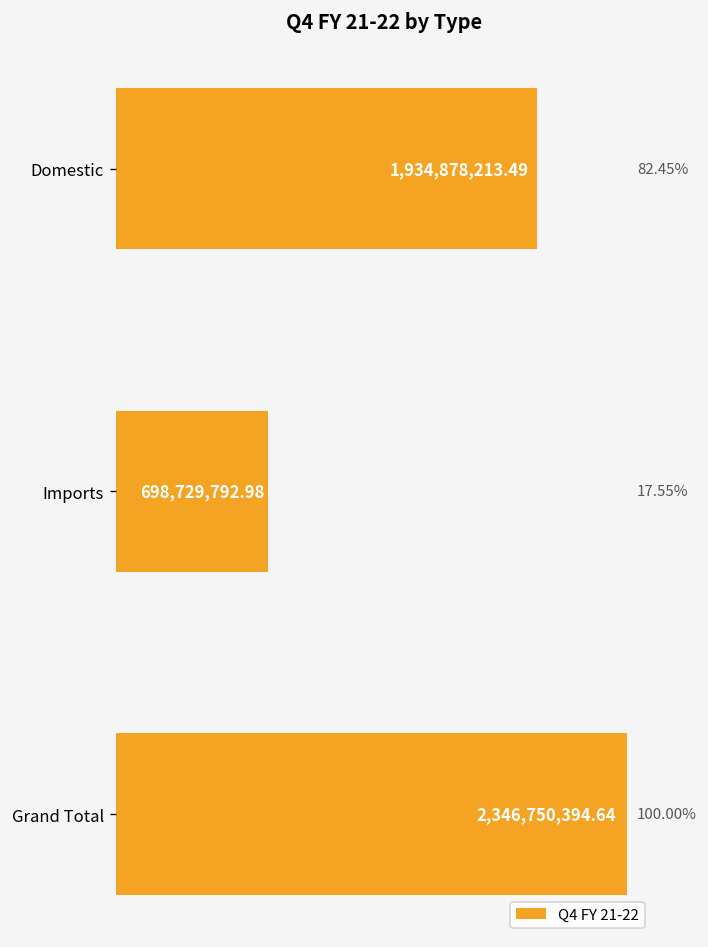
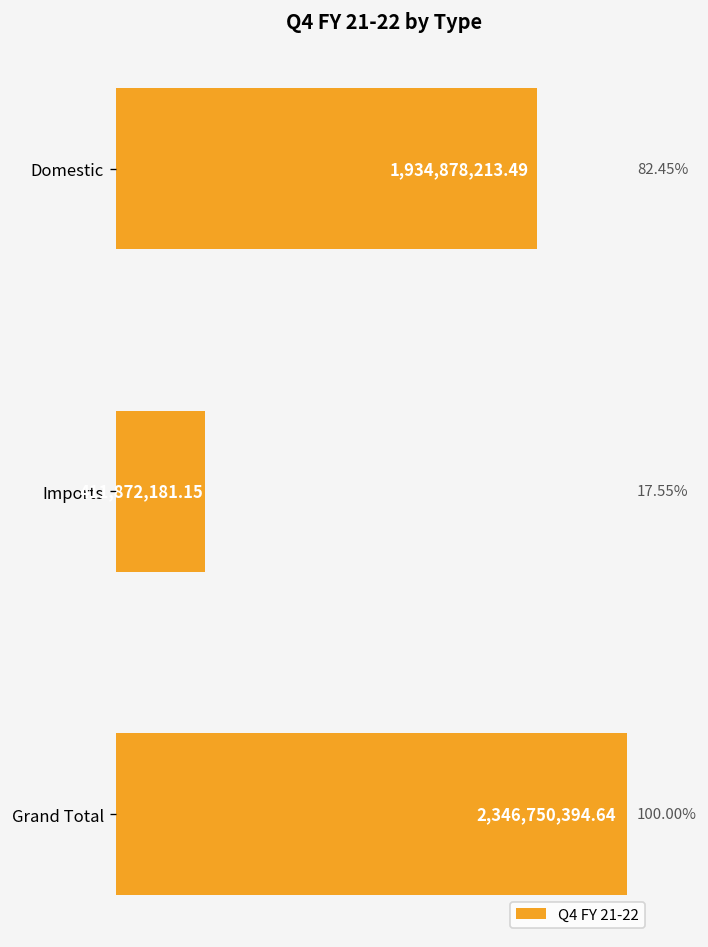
Imports: 698,729,792.98 -> 411,872,181.15
